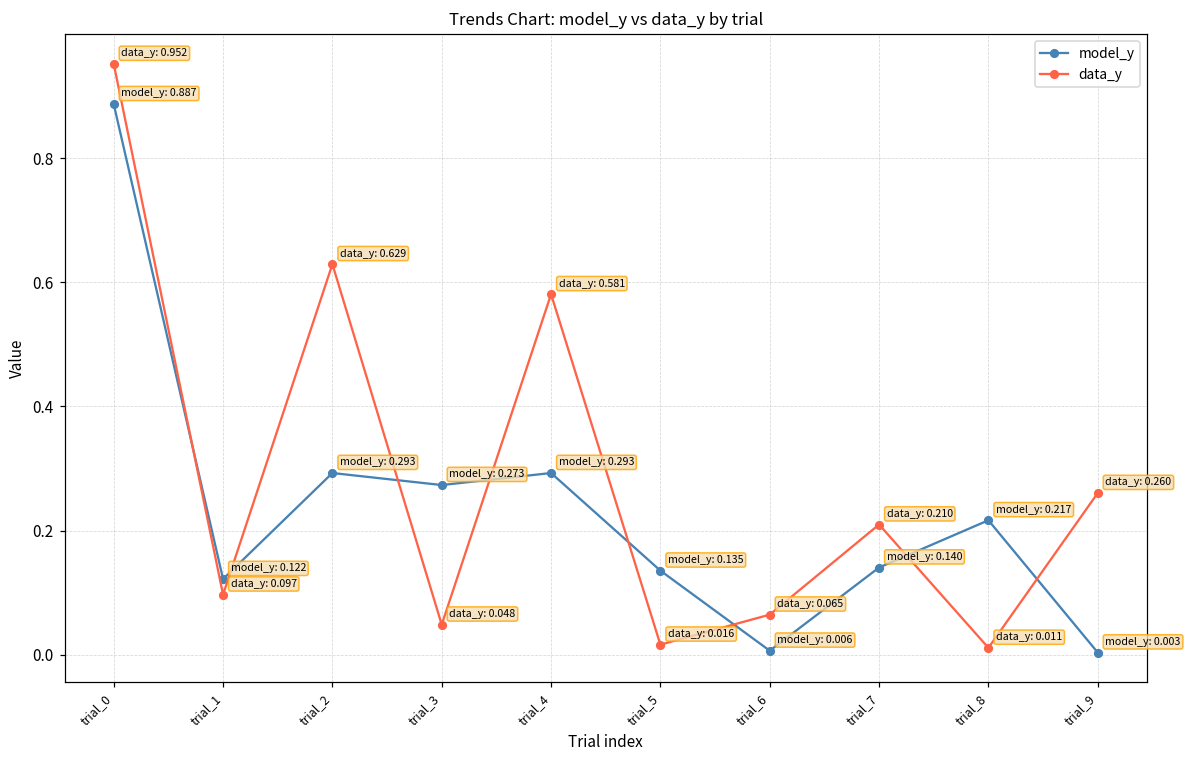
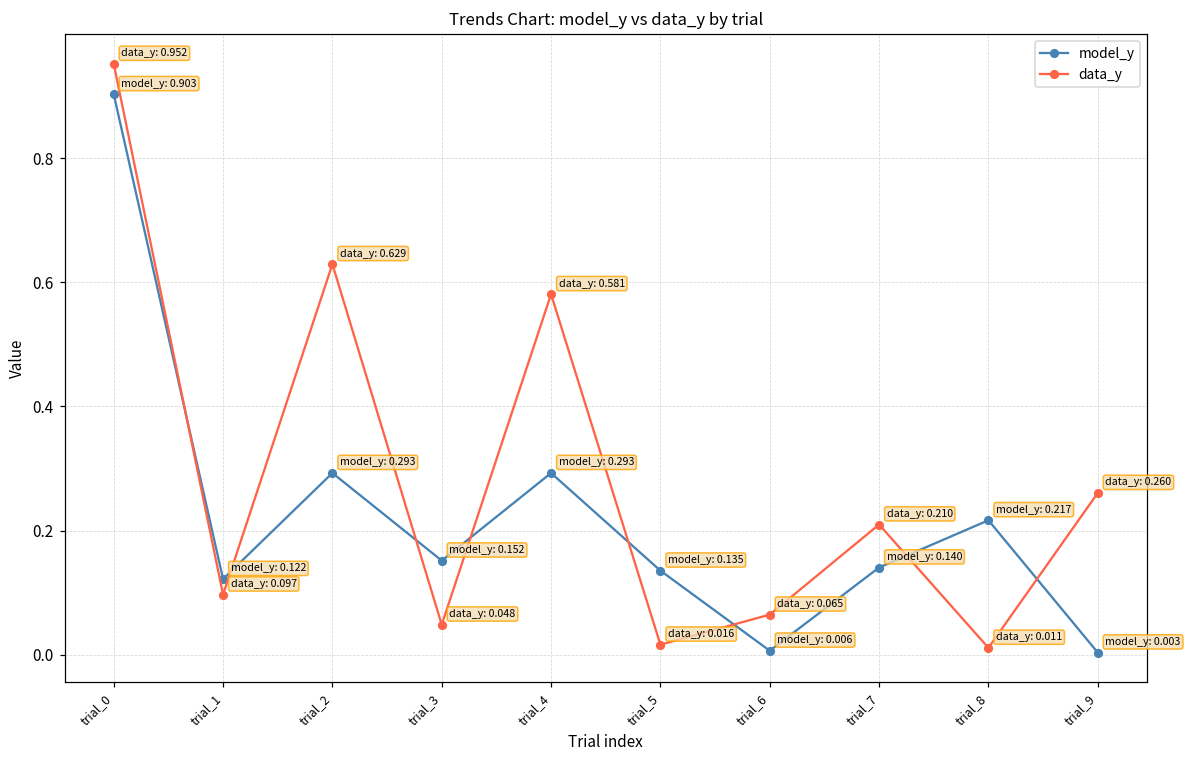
model_y, trial_0: 0.887 -> 0.903
model_y, trial_3: 0.273 -> 0.152
